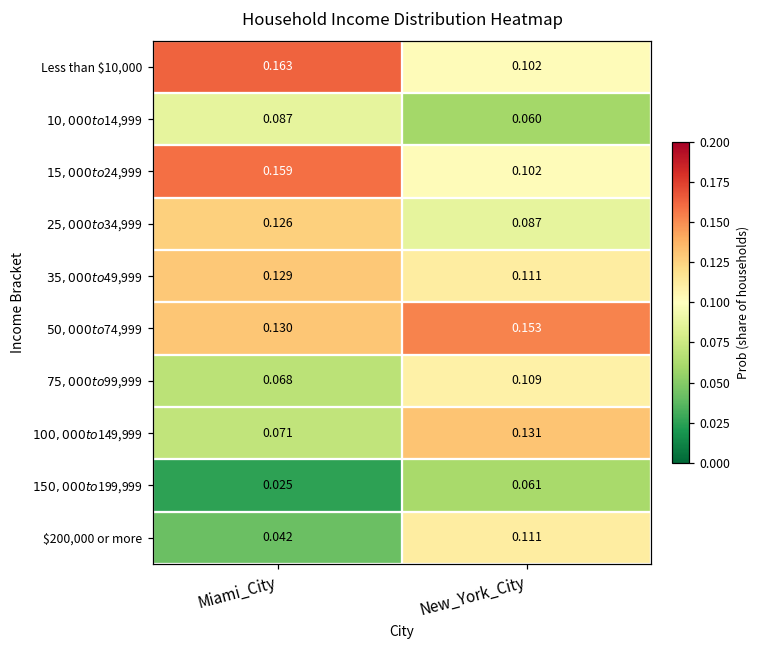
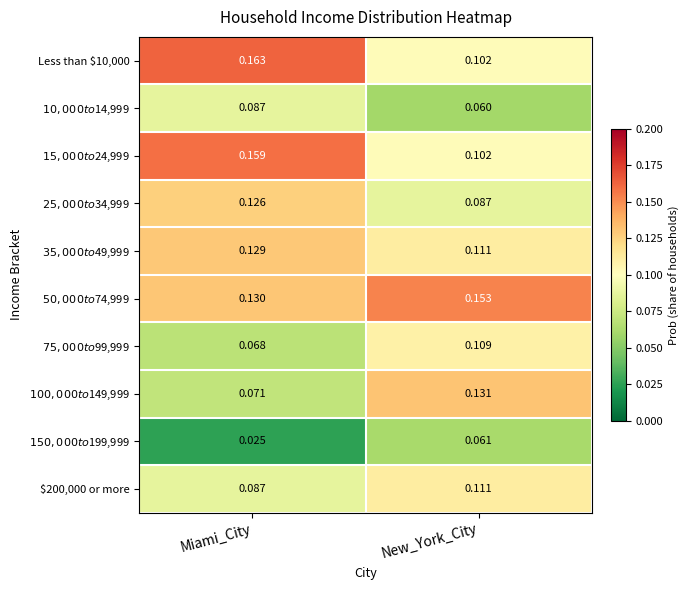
$200,000 or more, Miami_City: 0.042 -> 0.087
